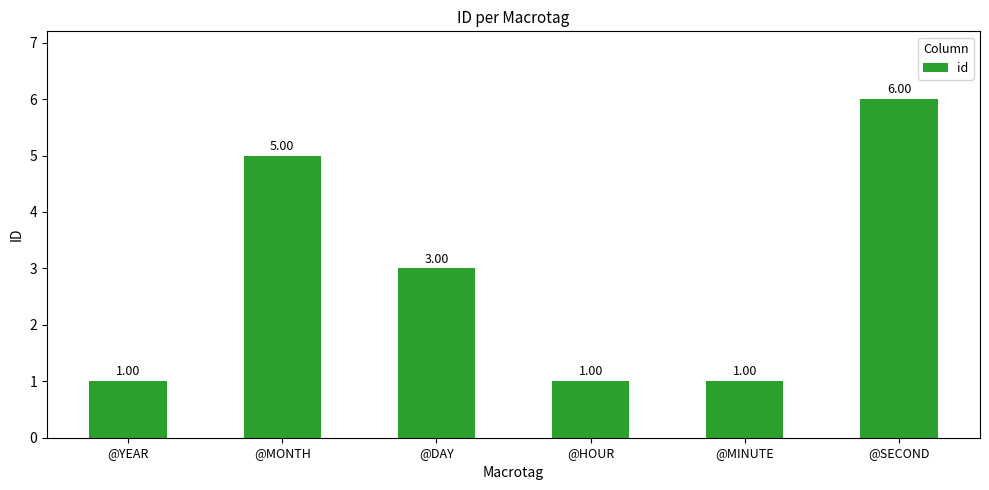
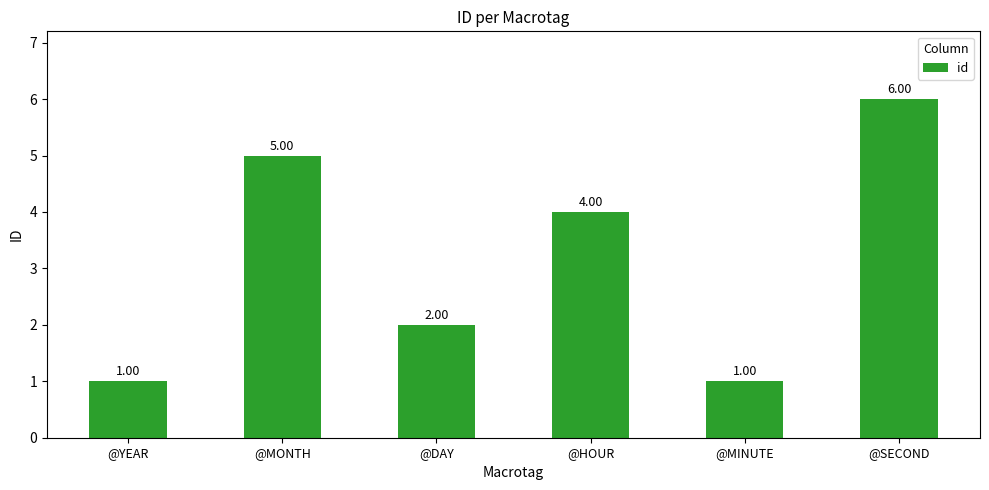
@DAY: 3.00 -> 2.00
@HOUR: 1.00 -> 4.00
